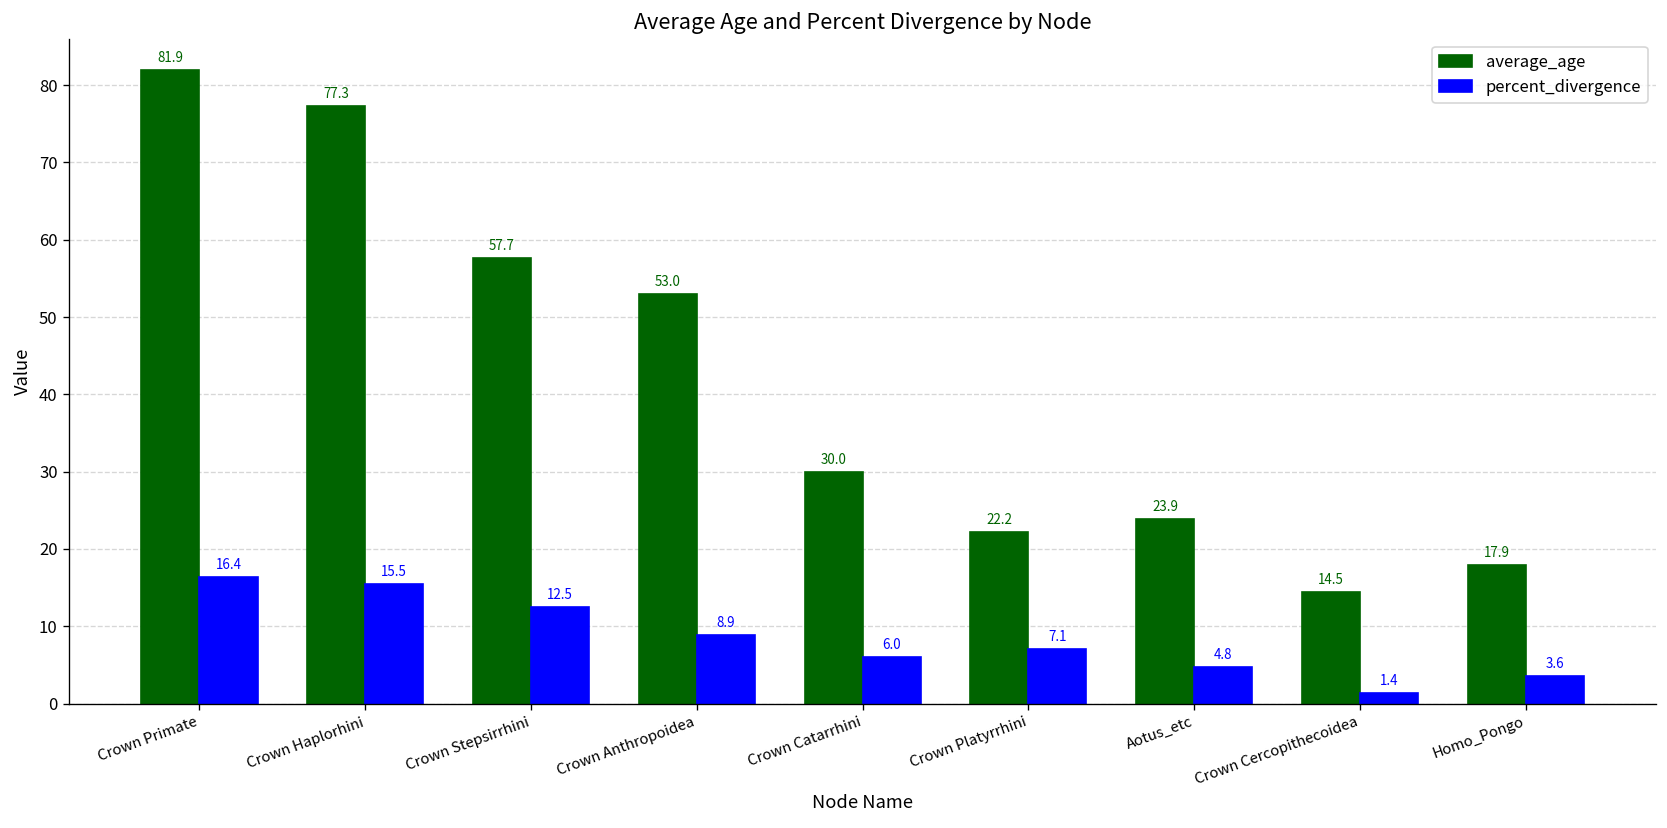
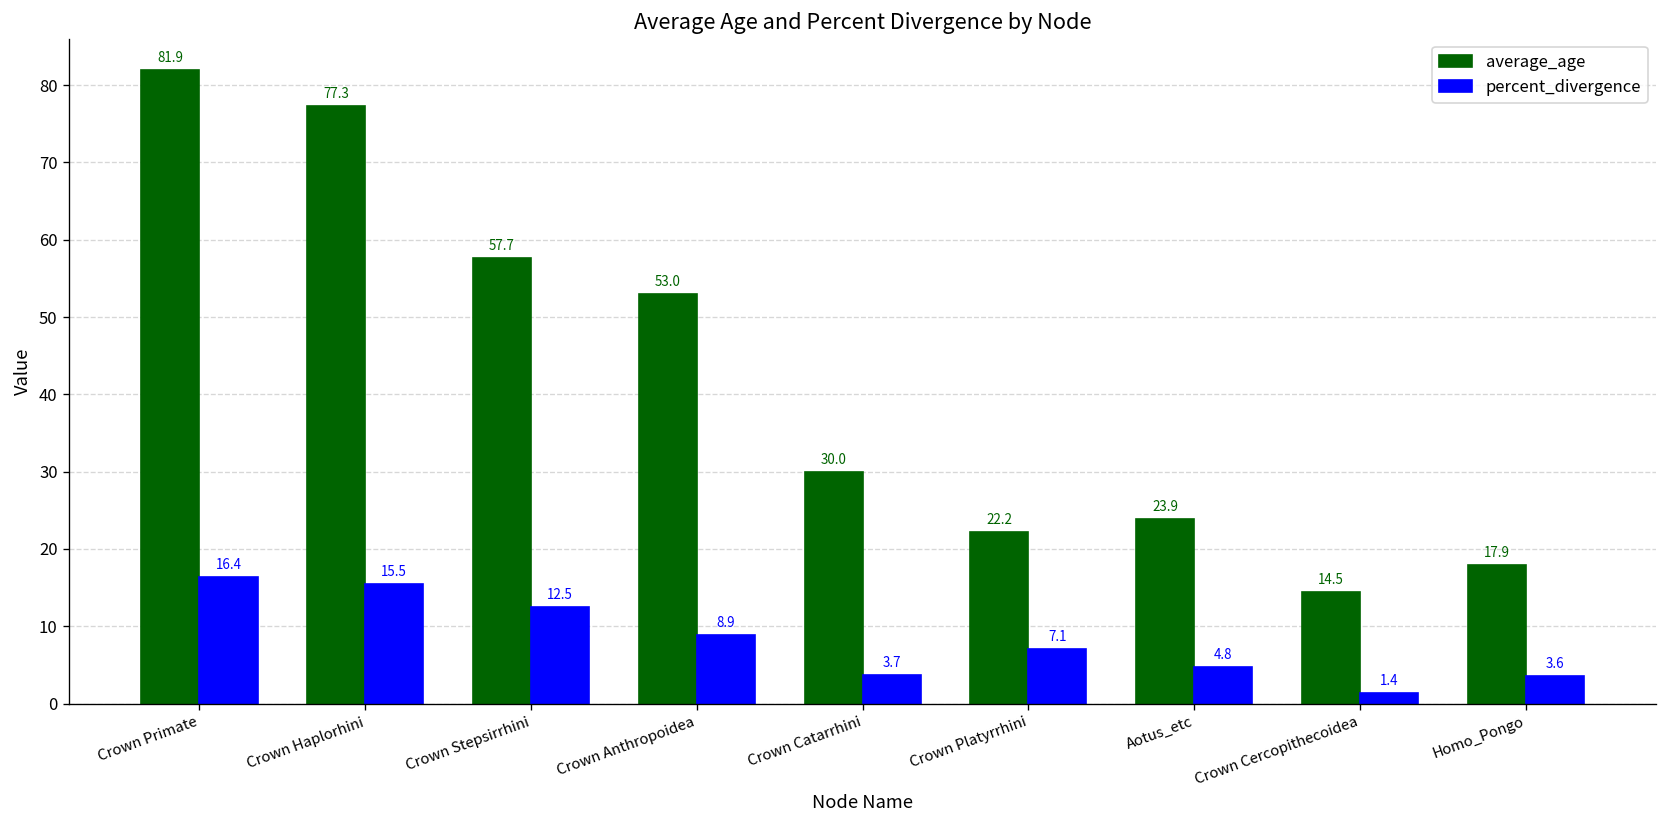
percent_divergence, Crown Catarrhini: 6.0 -> 3.7
